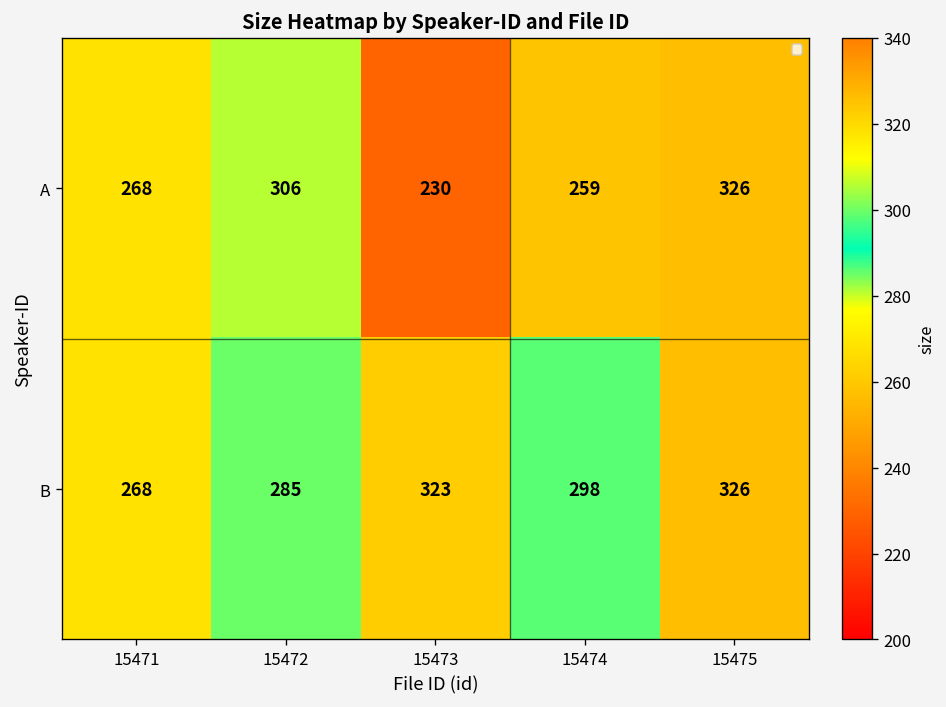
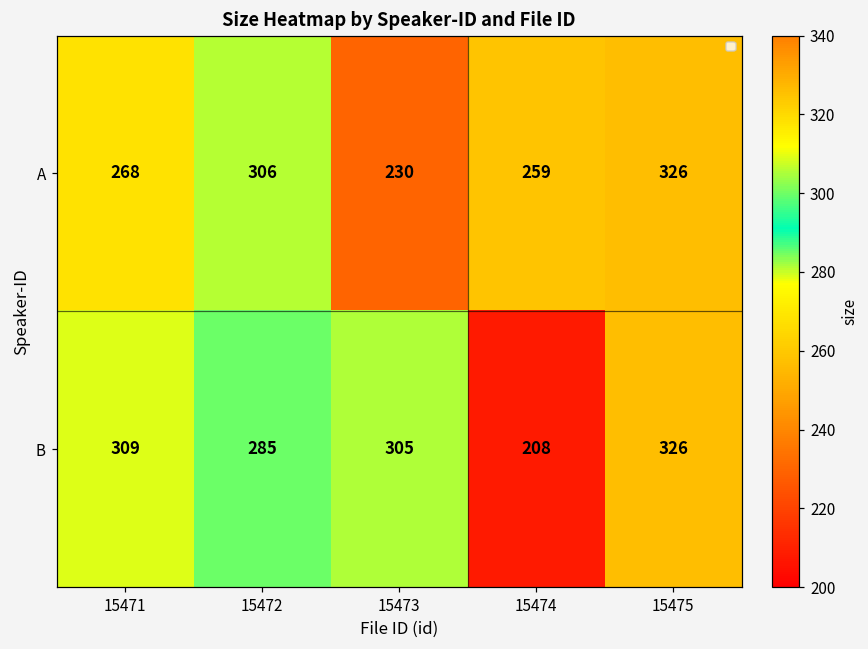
B, 15471: 268 -> 309
B, 15473: 323 -> 305
B, 15474: 298 -> 208
